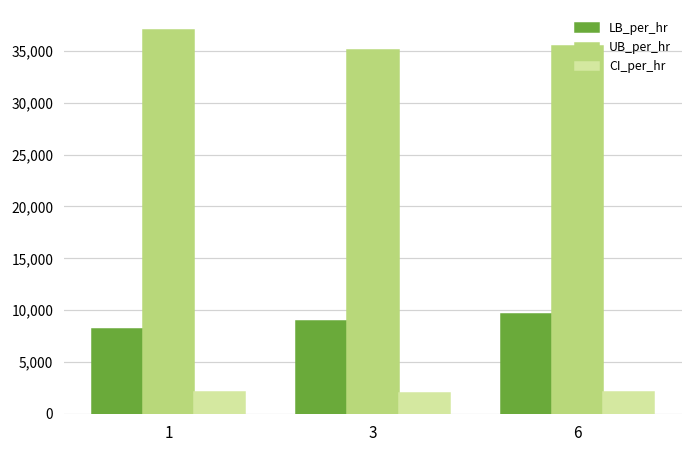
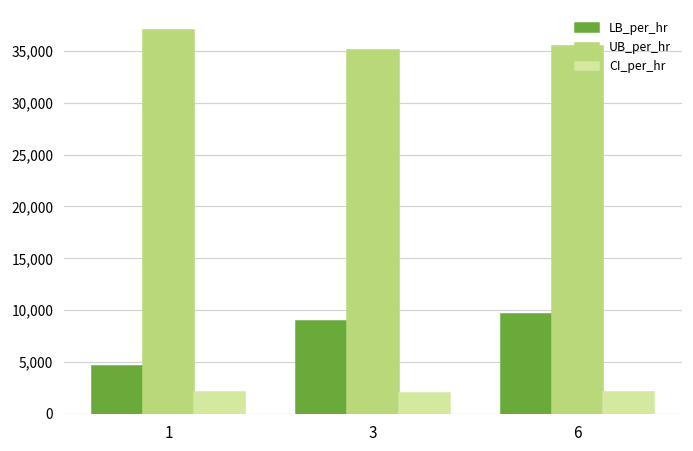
LB_per_hr, 1: 8,000 -> 5,000
